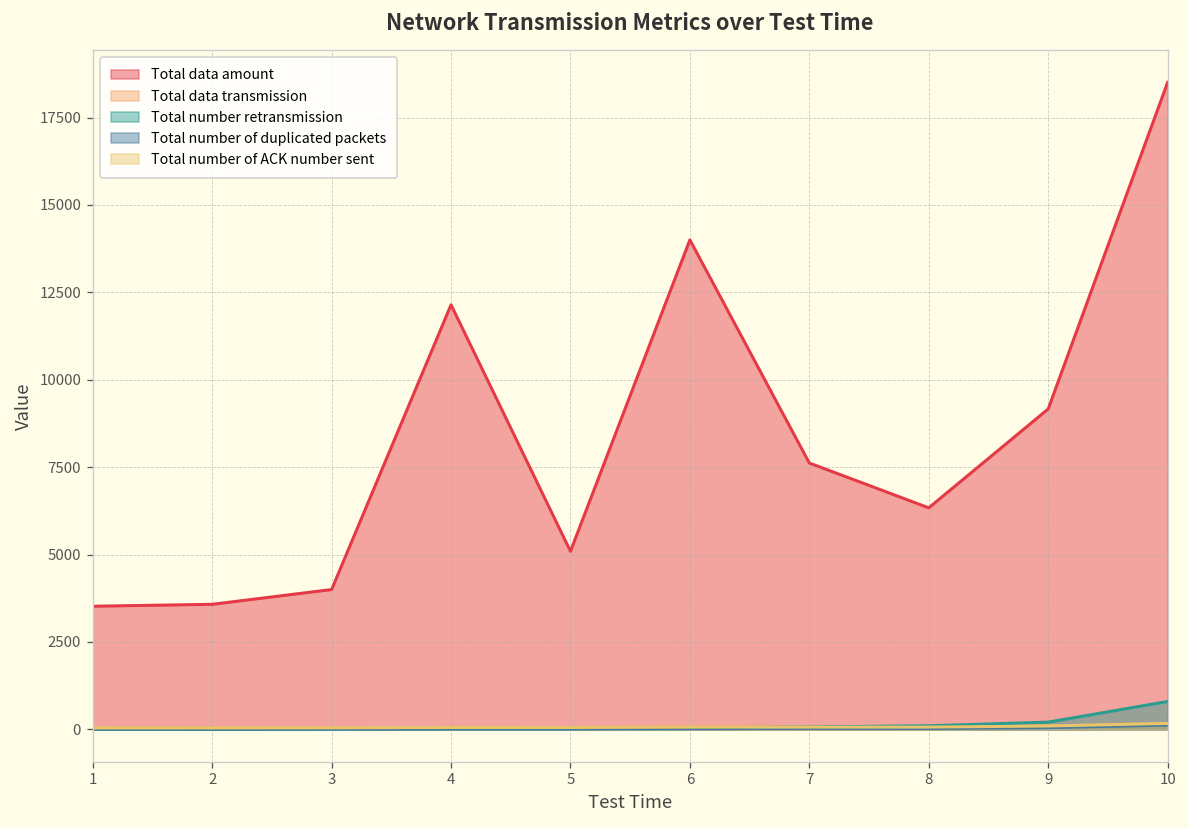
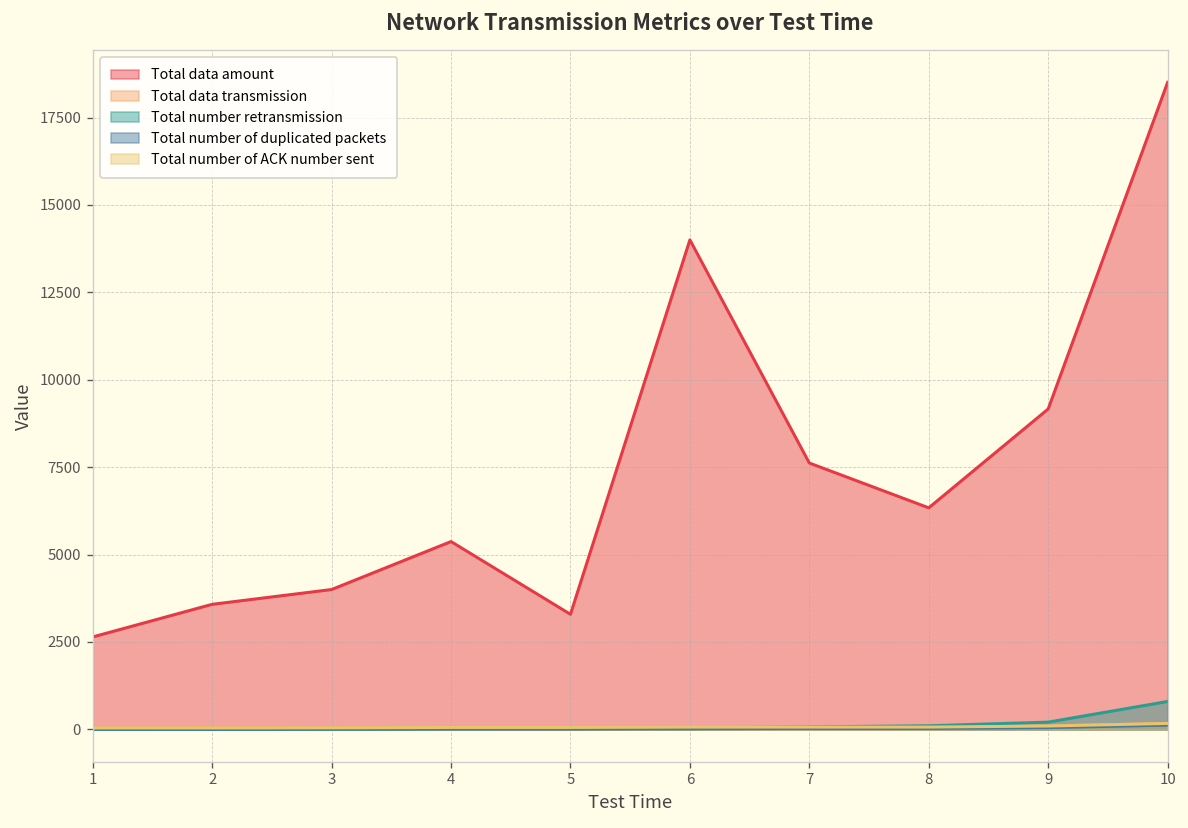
Total data amount, 1: 3500 -> 2600
Total data amount, 4: 12100 -> 5400
Total data amount, 5: 5100 -> 3300
